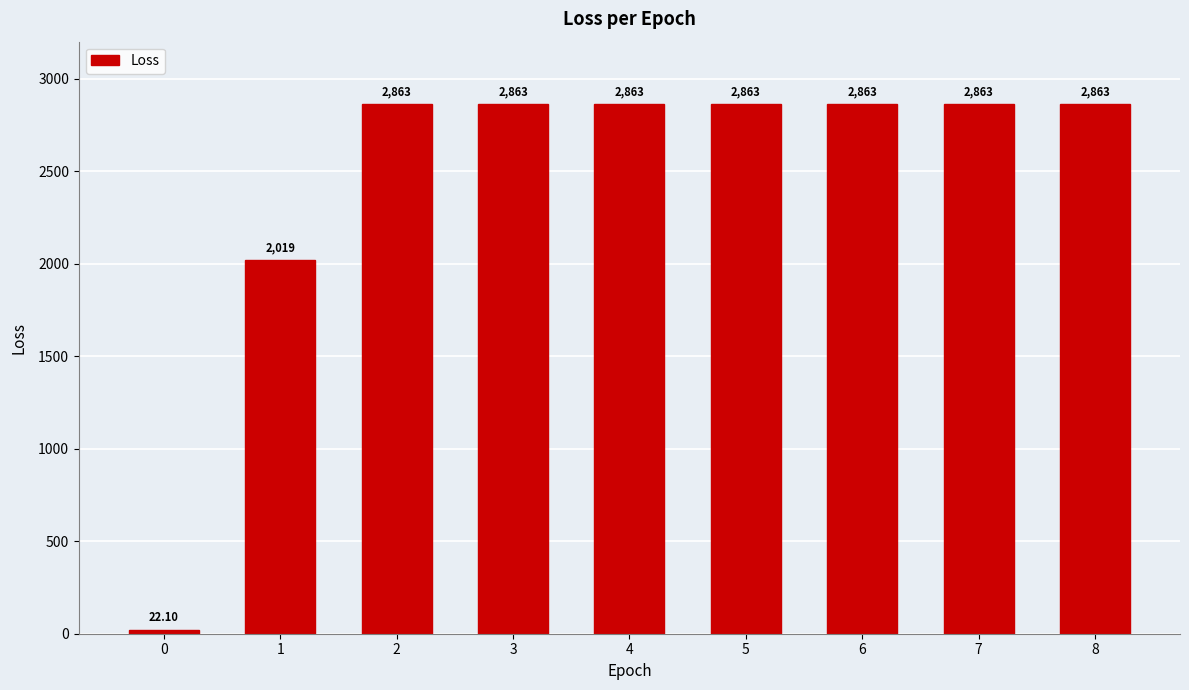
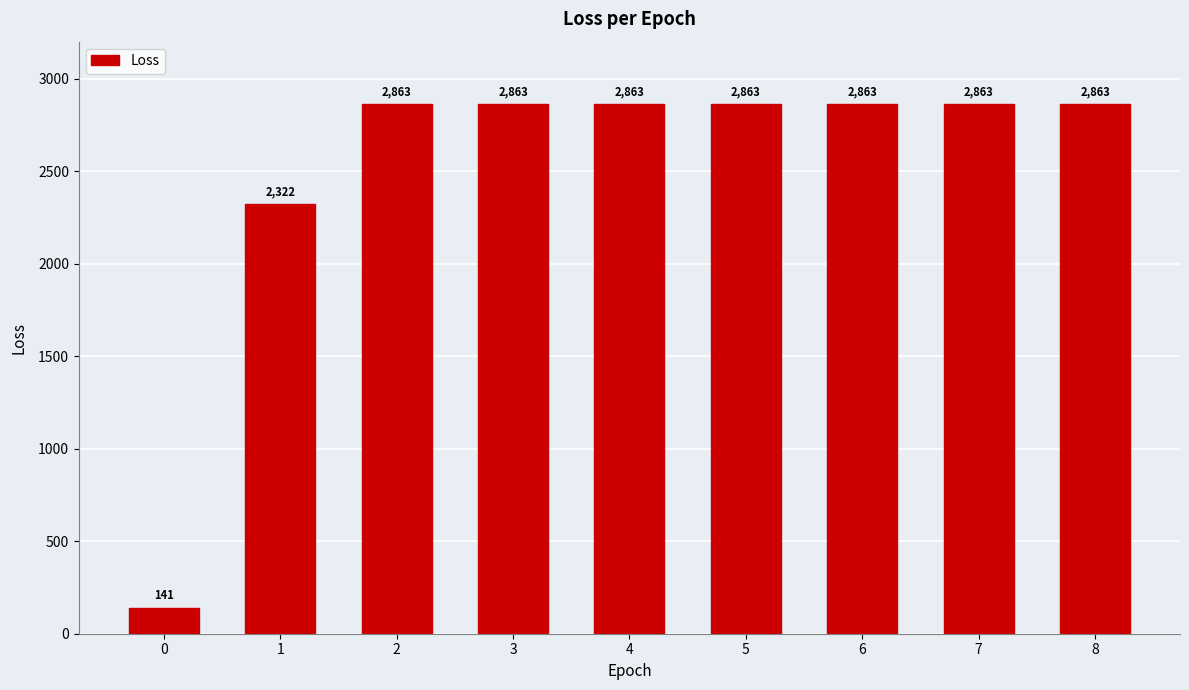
0: 22.10 -> 141
1: 2,019 -> 2,322
